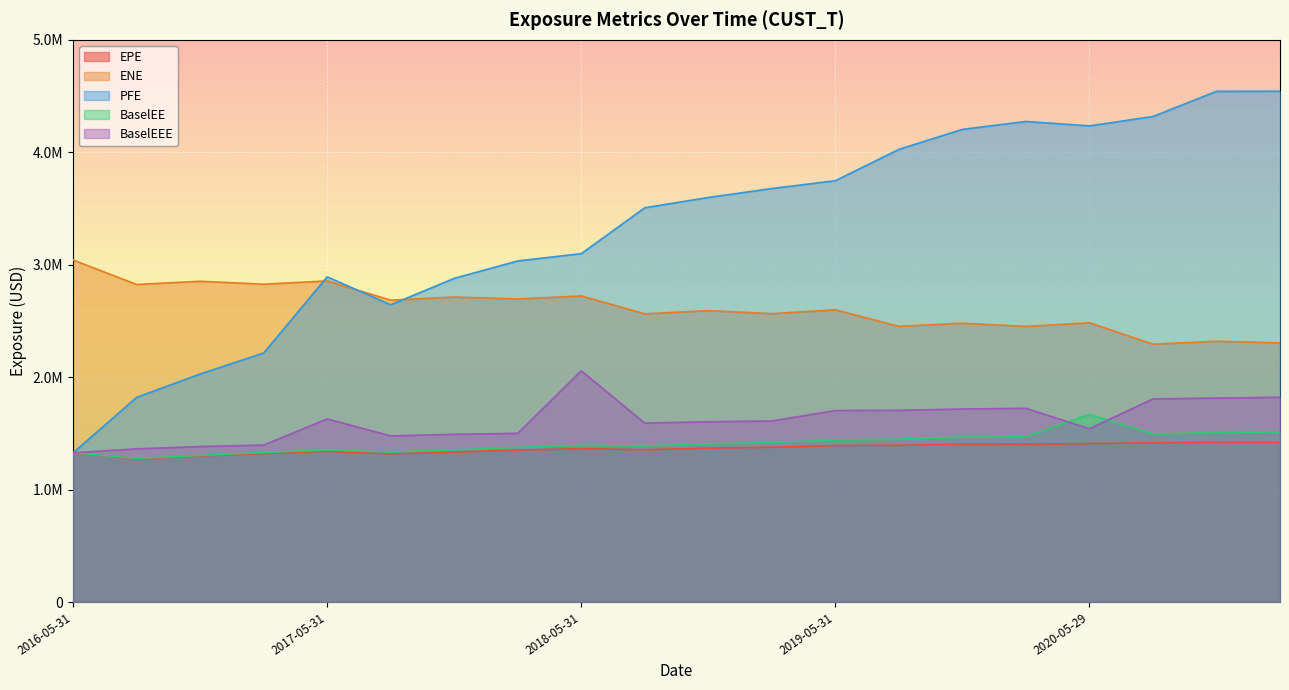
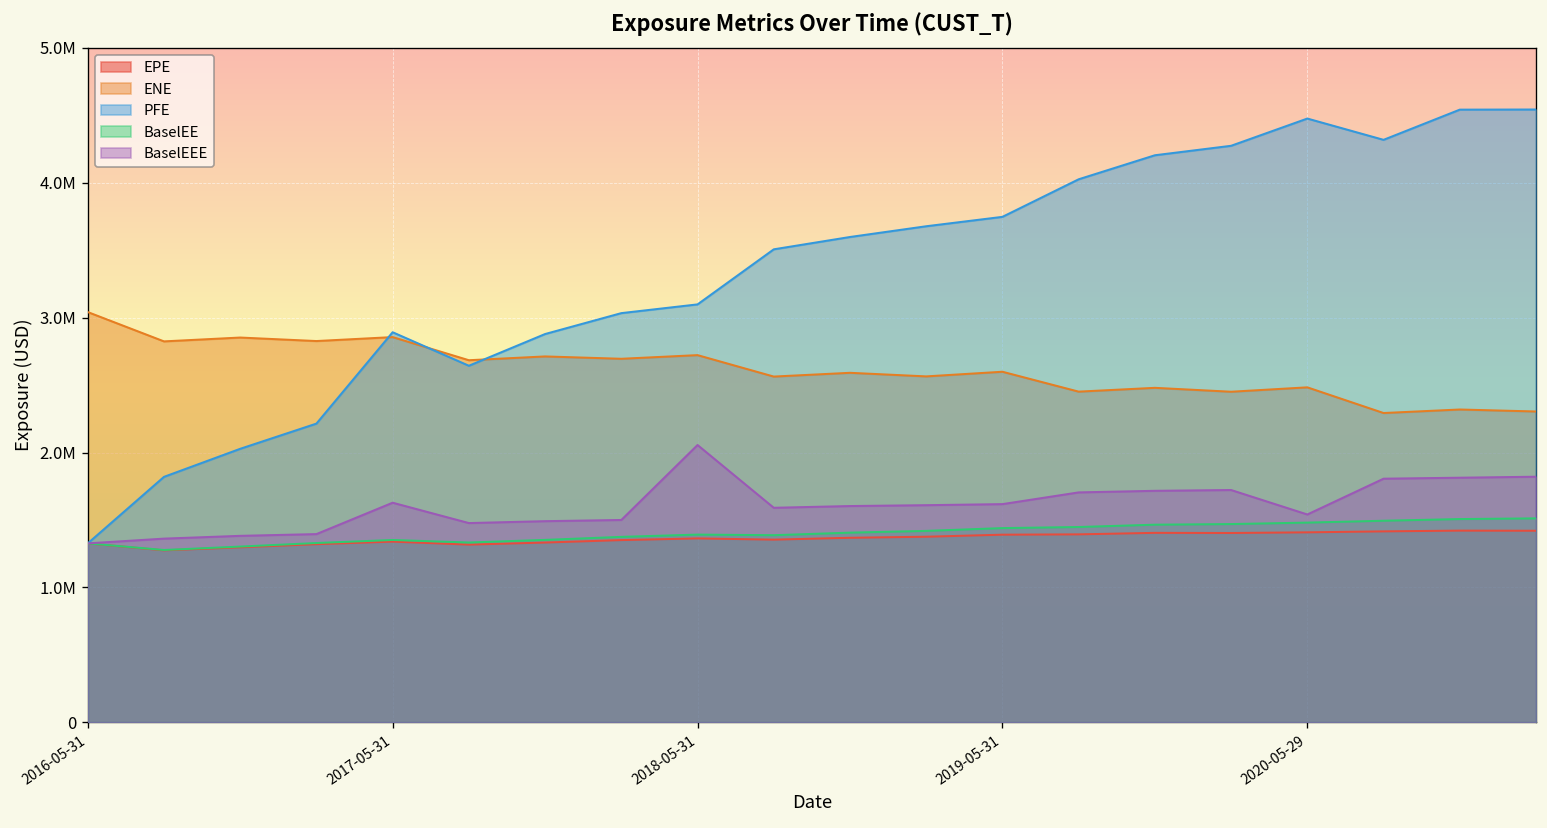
BaselEEE, 2019-05-31: 1700000 -> 1620000
PFE, 2020-05-29: 4230000 -> 4480000
BaselEE, 2020-05-29: 1670000 -> 1480000
